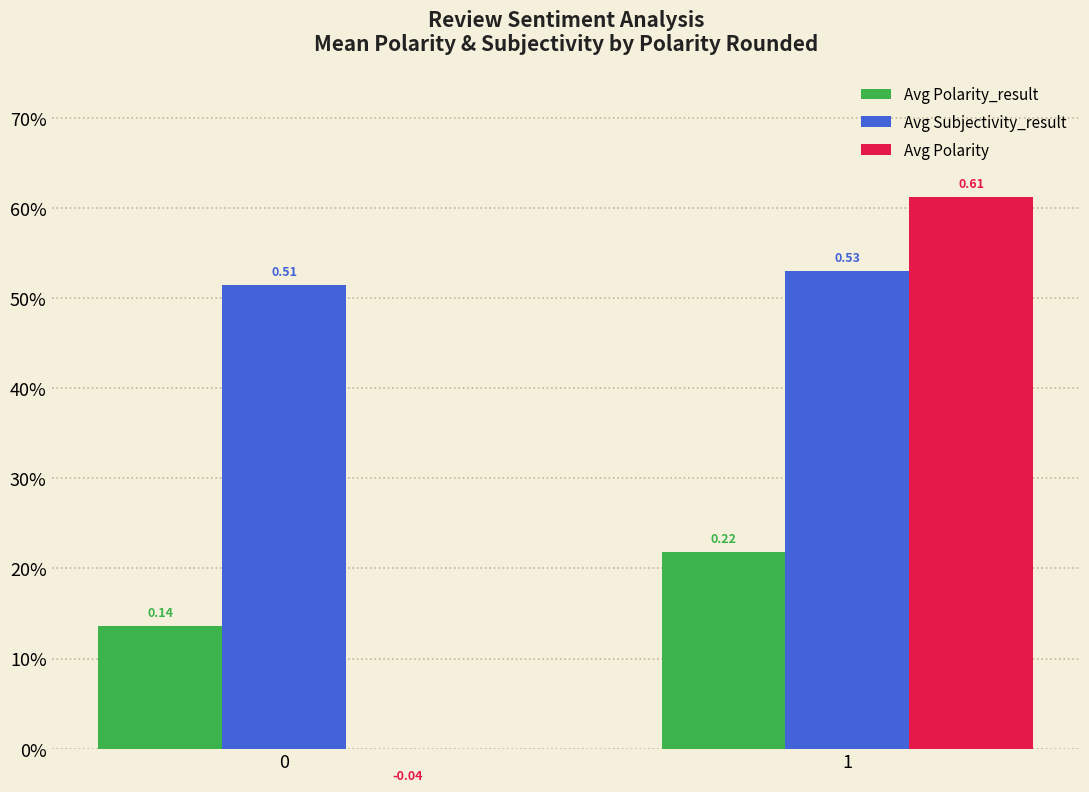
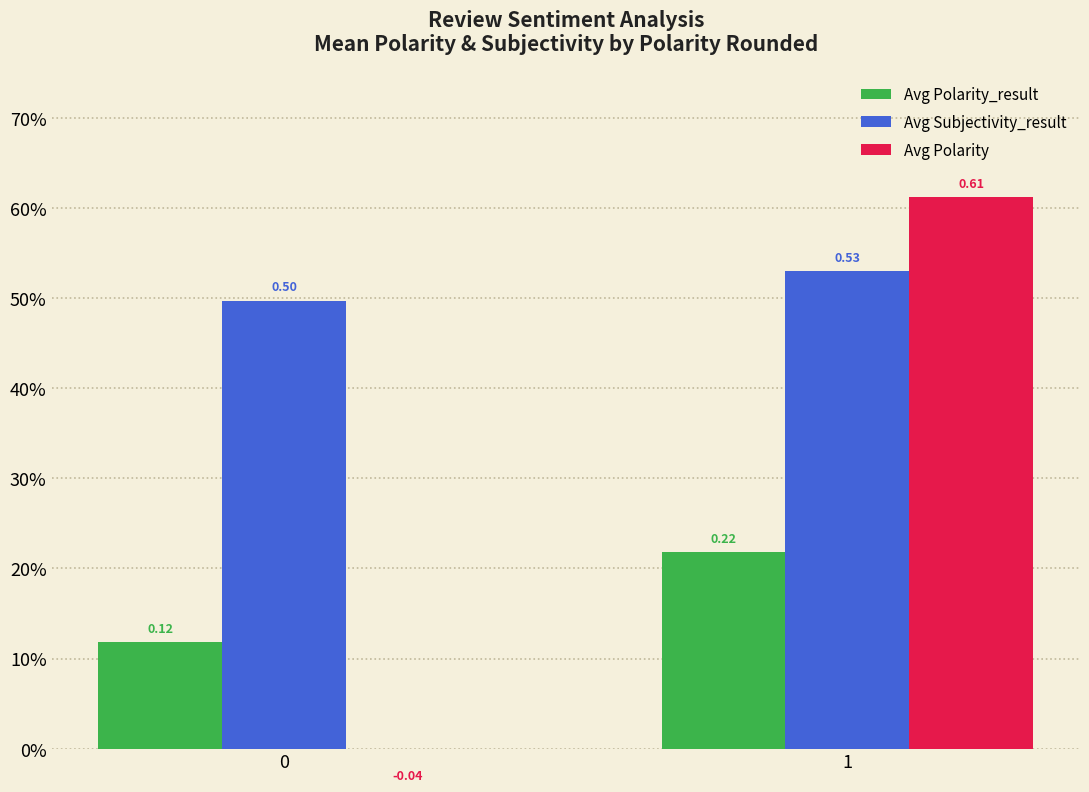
Avg Polarity_result, 0: 0.14 -> 0.12
Avg Subjectivity_result, 0: 0.51 -> 0.50
